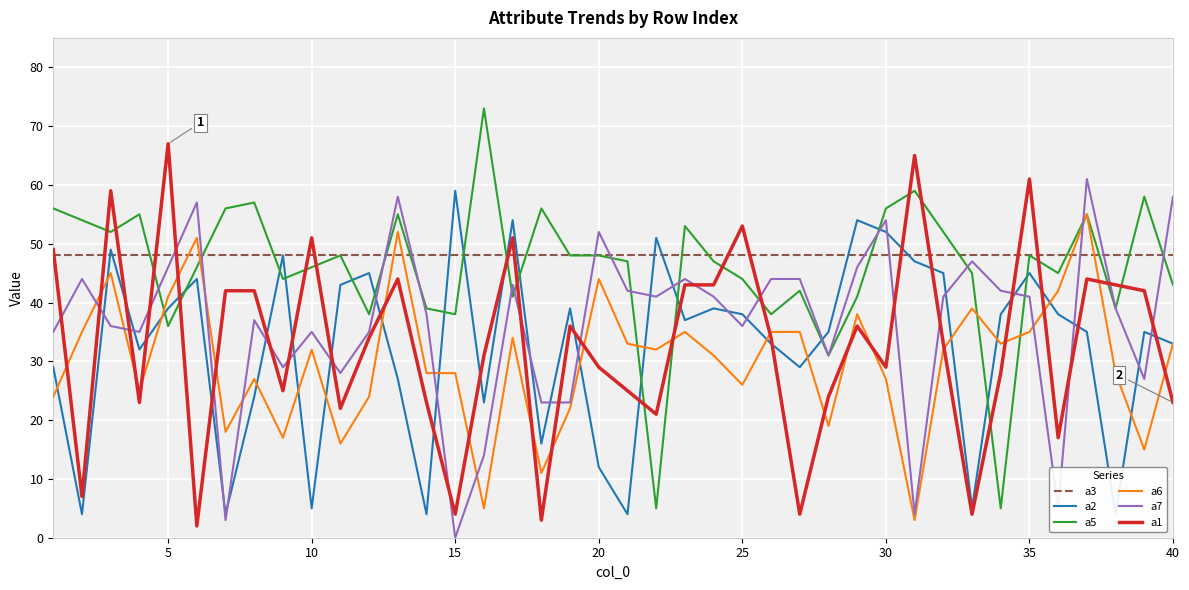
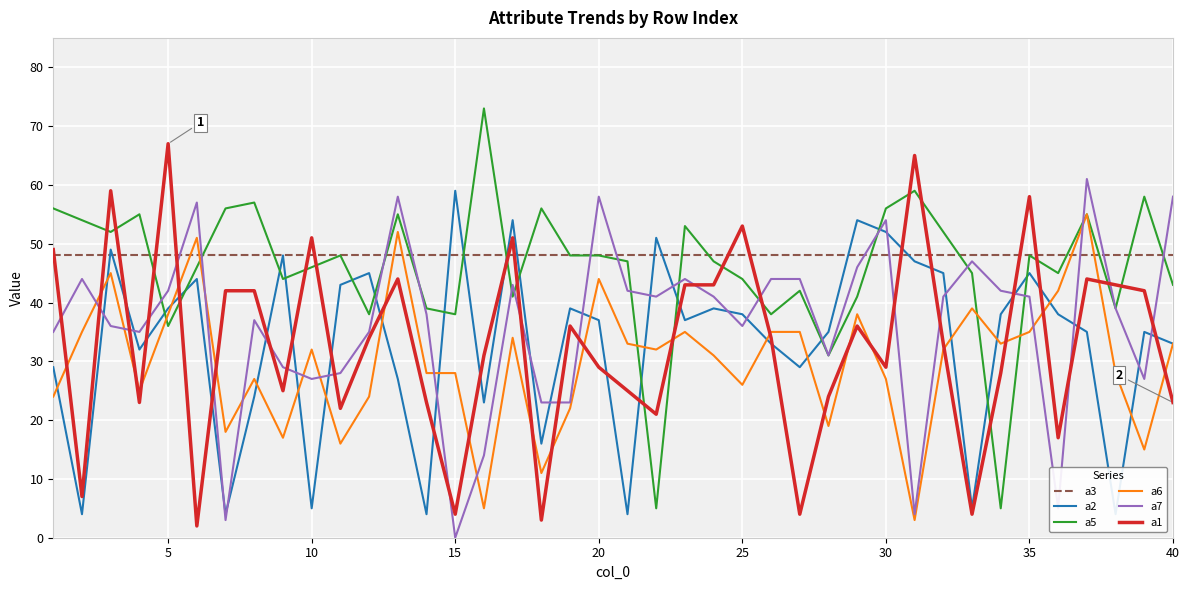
a6, 5: 41 -> 38
a7, 5: 46 -> 42
a7, 10: 35 -> 27
a2, 20: 12 -> 37
a7, 20: 52 -> 58
a1, 35: 61 -> 58
